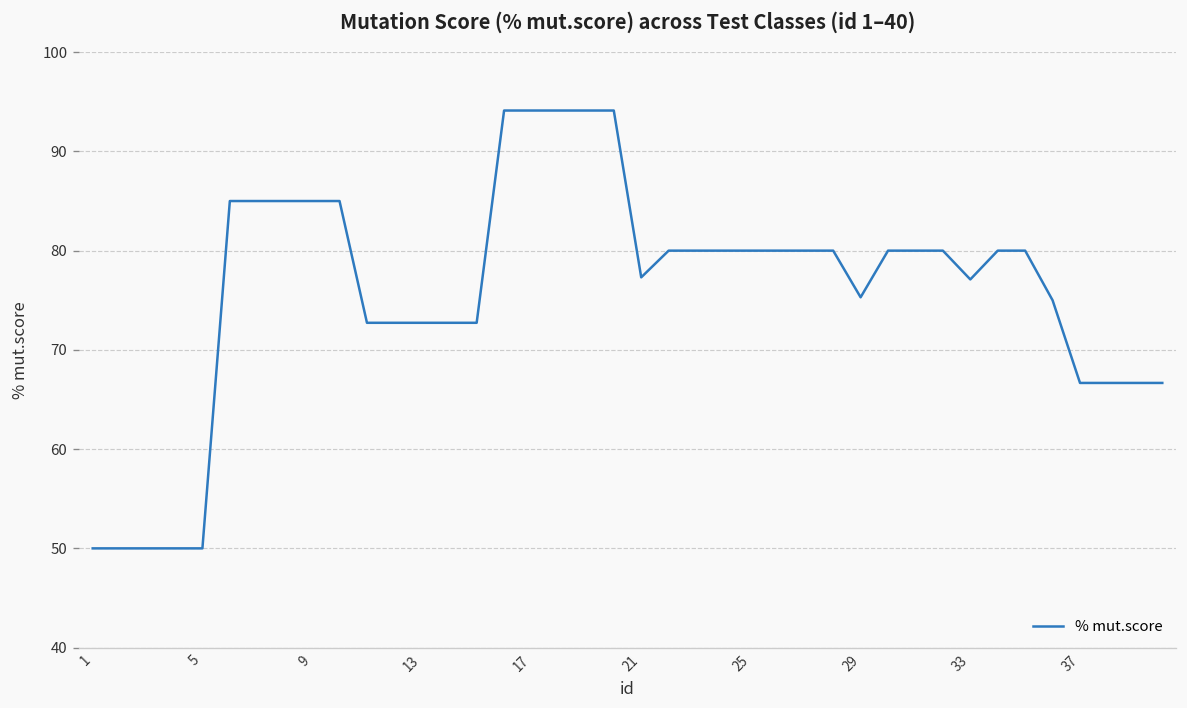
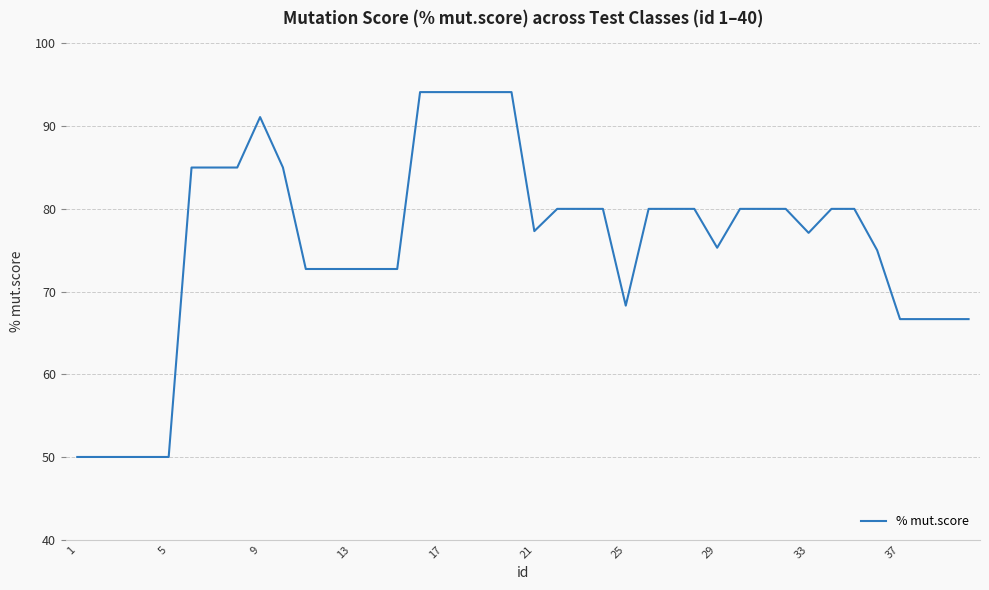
9: 85 -> 91
25: 80 -> 68
